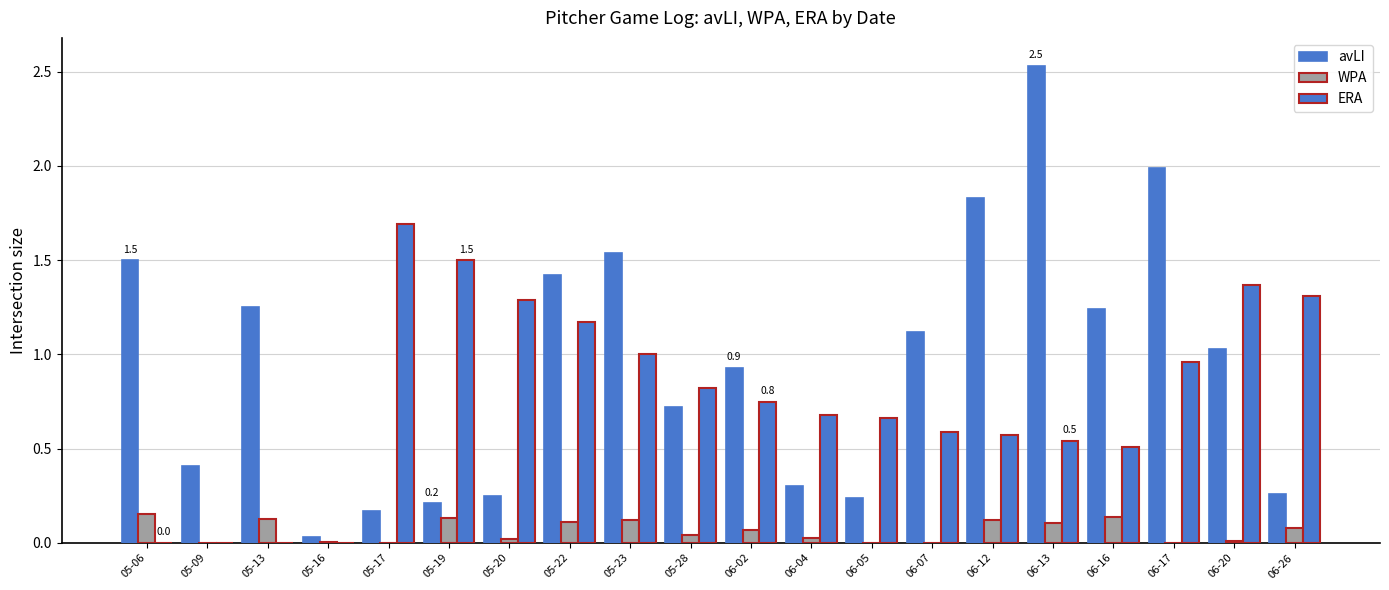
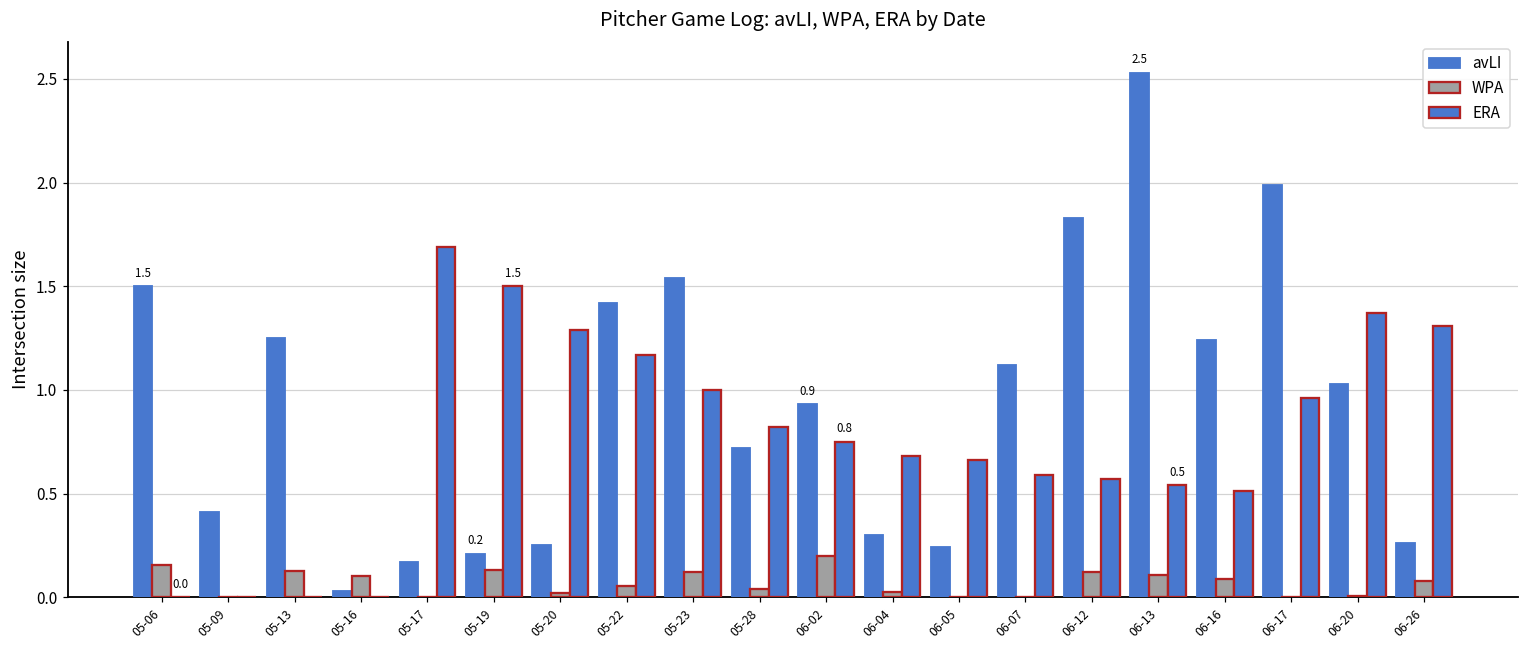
WPA, 05-16: 0.00 -> 0.10
WPA, 05-22: 0.11 -> 0.06
WPA, 06-02: 0.07 -> 0.20
WPA, 06-16: 0.14 -> 0.09
